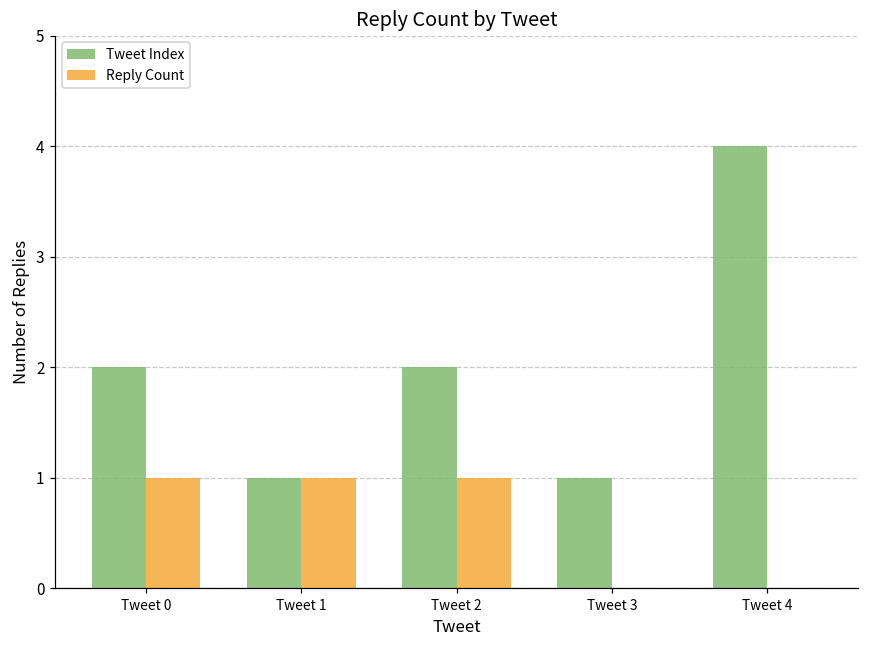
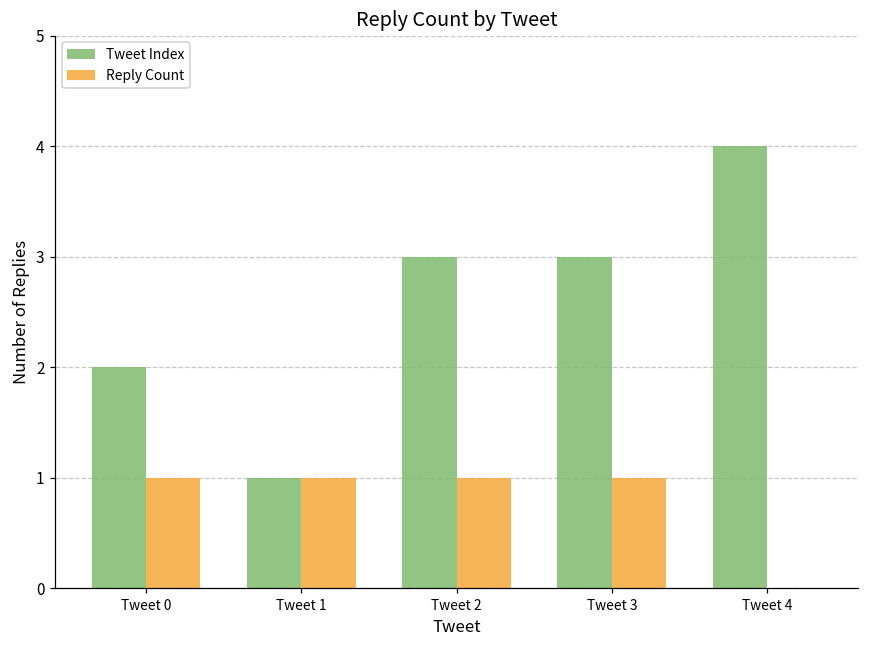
Tweet Index, Tweet 2: 2 -> 3
Tweet Index, Tweet 3: 1 -> 3
Reply Count, Tweet 3: 0 -> 1
